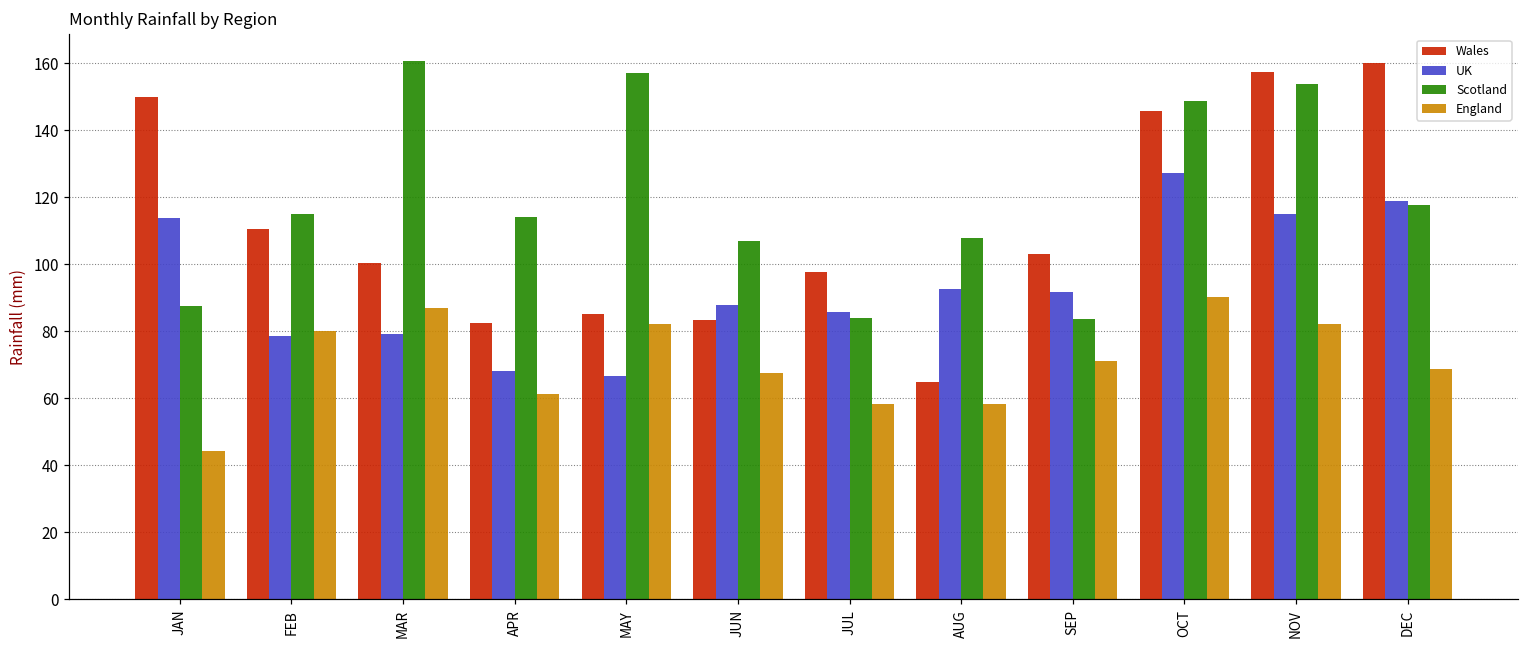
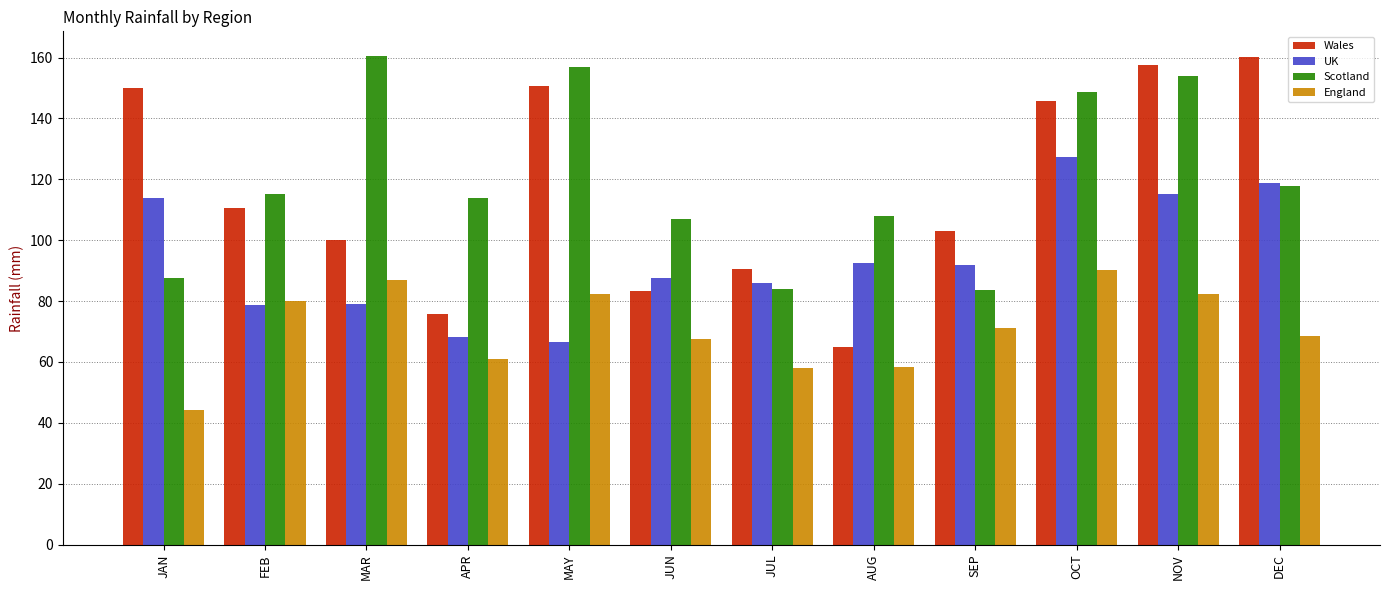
Wales, APR: 83 -> 76
Wales, MAY: 85 -> 151
Wales, JUL: 98 -> 91
